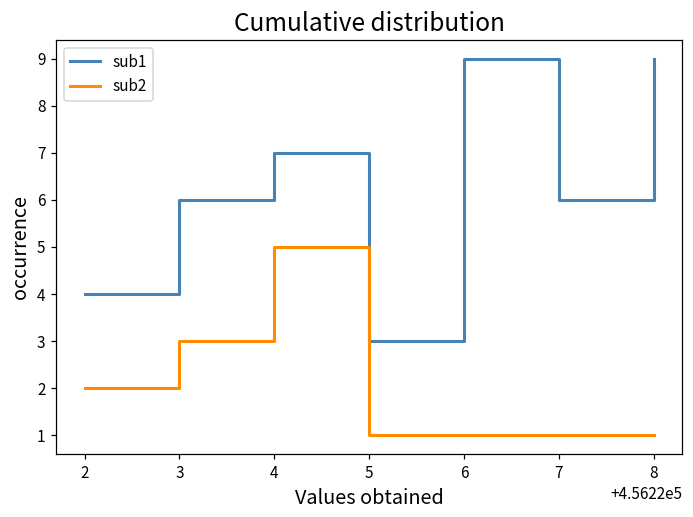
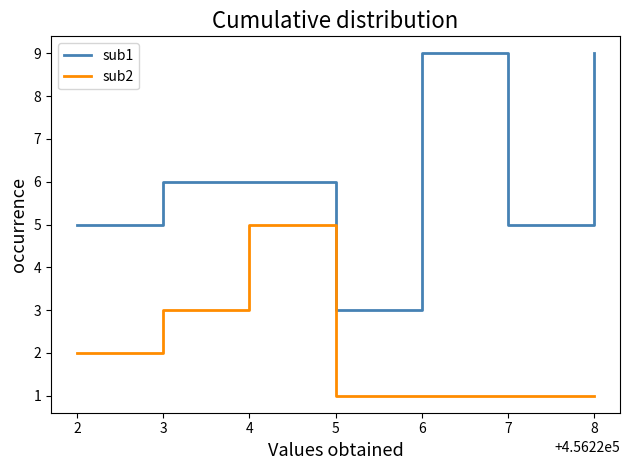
sub1, 2: 4 -> 5
sub1, 4: 7 -> 6
sub1, 7: 6 -> 5
